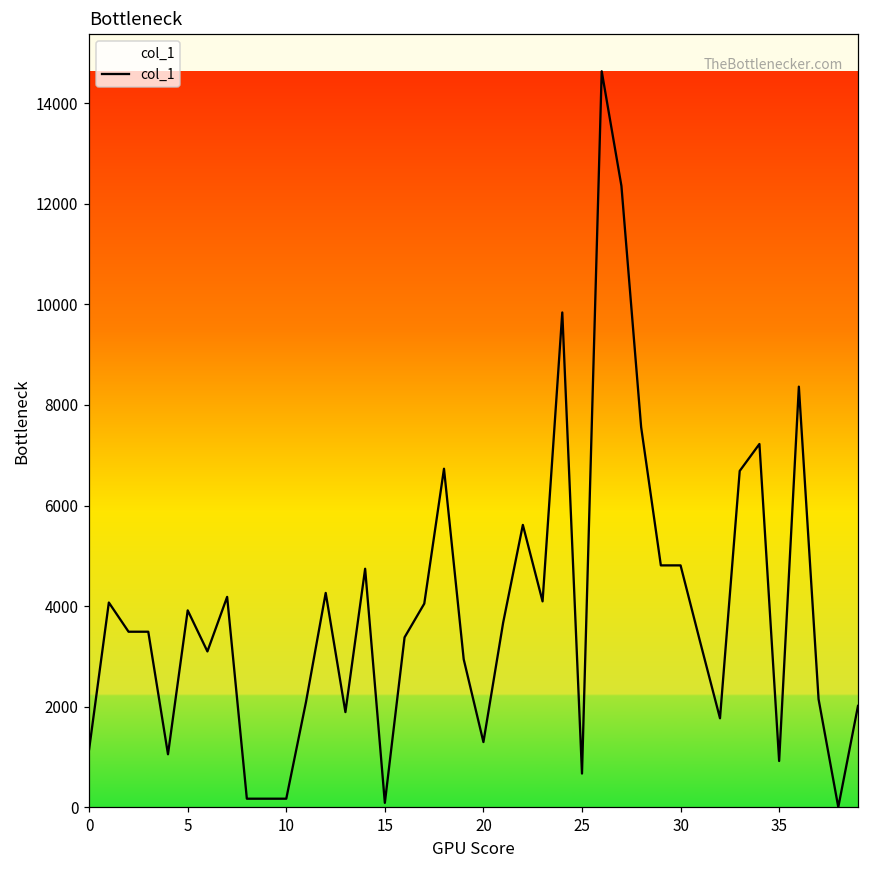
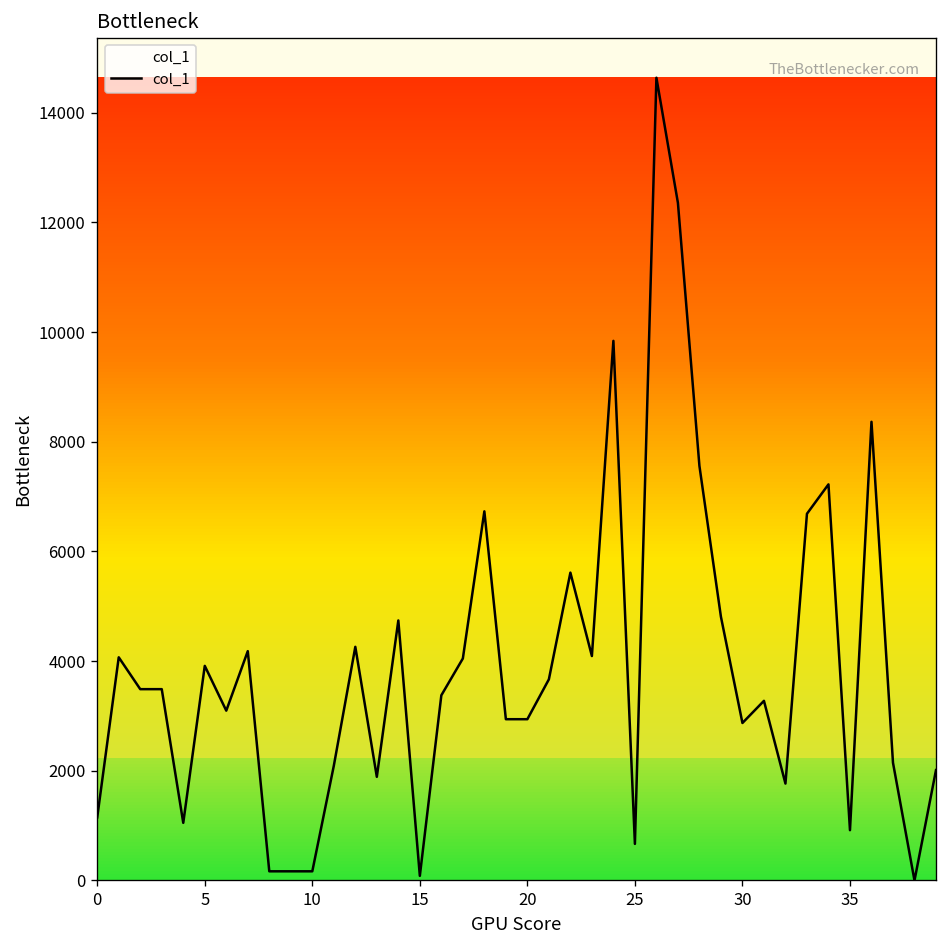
20: 1300 -> 2900
30: 4800 -> 2900
